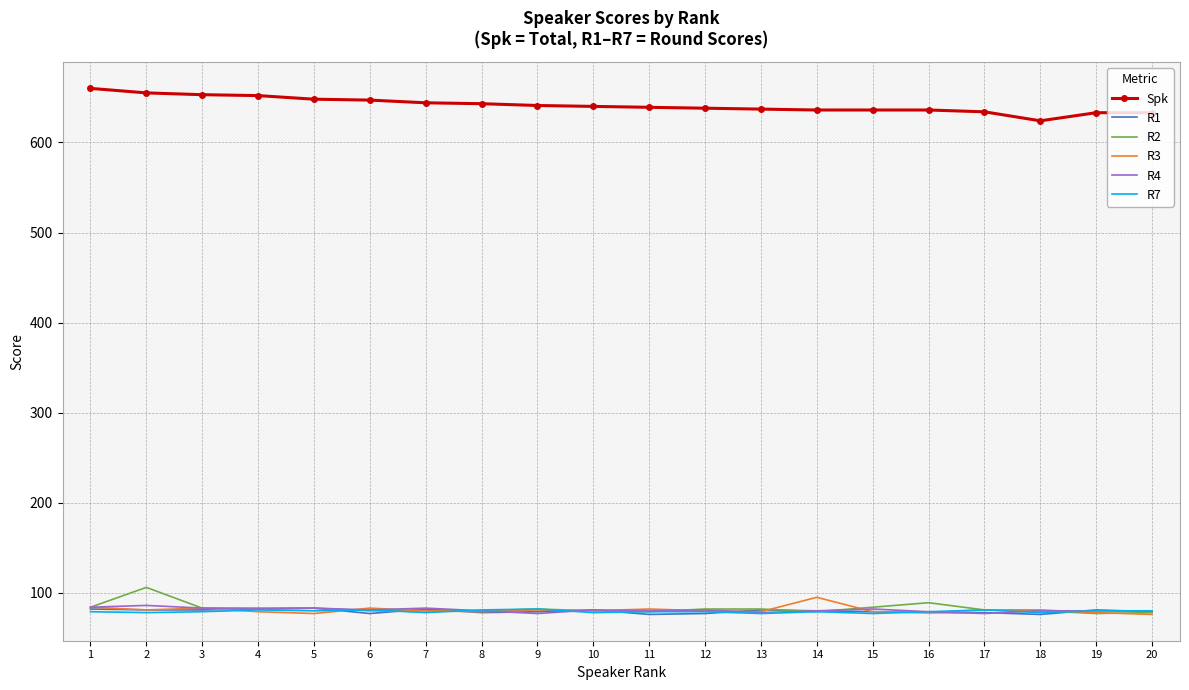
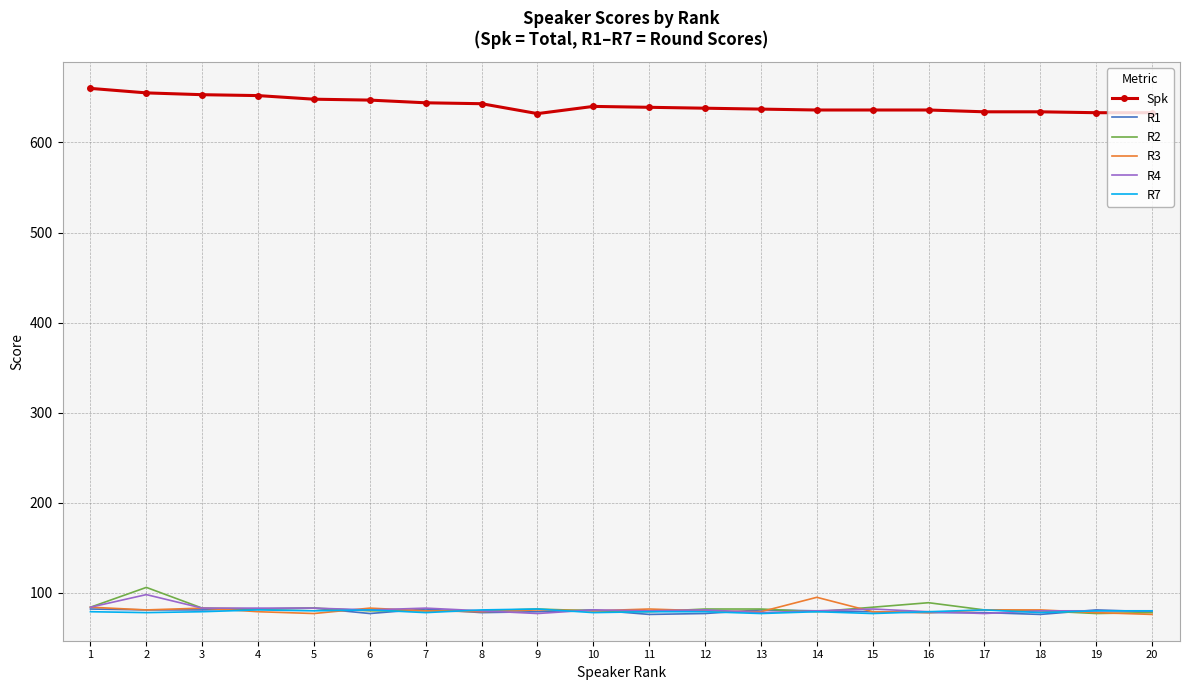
R4, 2: 90 -> 100
Spk, 9: 640 -> 630
Spk, 18: 620 -> 630
